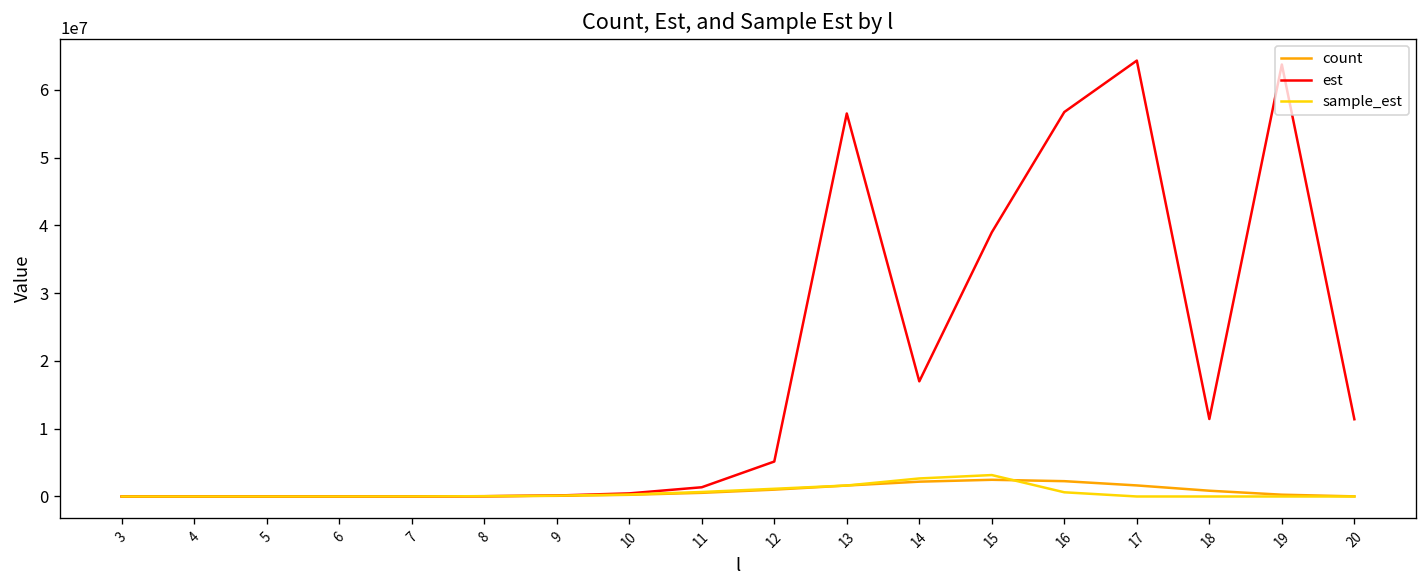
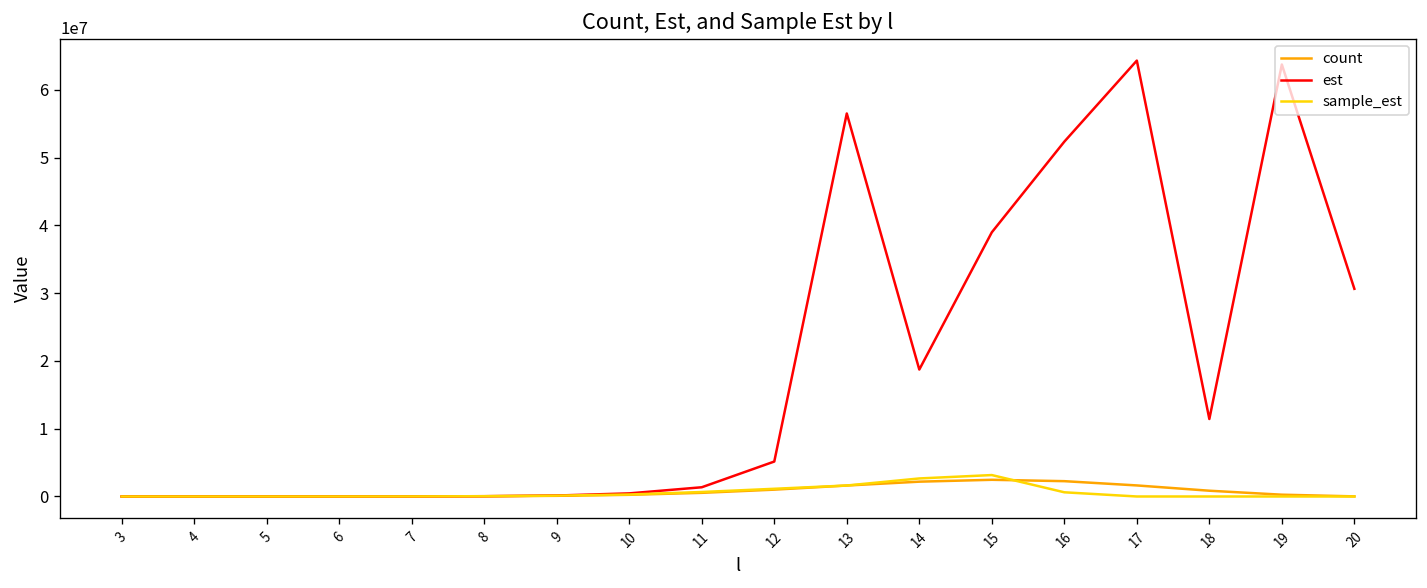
est, 14: 17000000 -> 19000000
est, 16: 57000000 -> 52000000
est, 20: 11000000 -> 31000000
